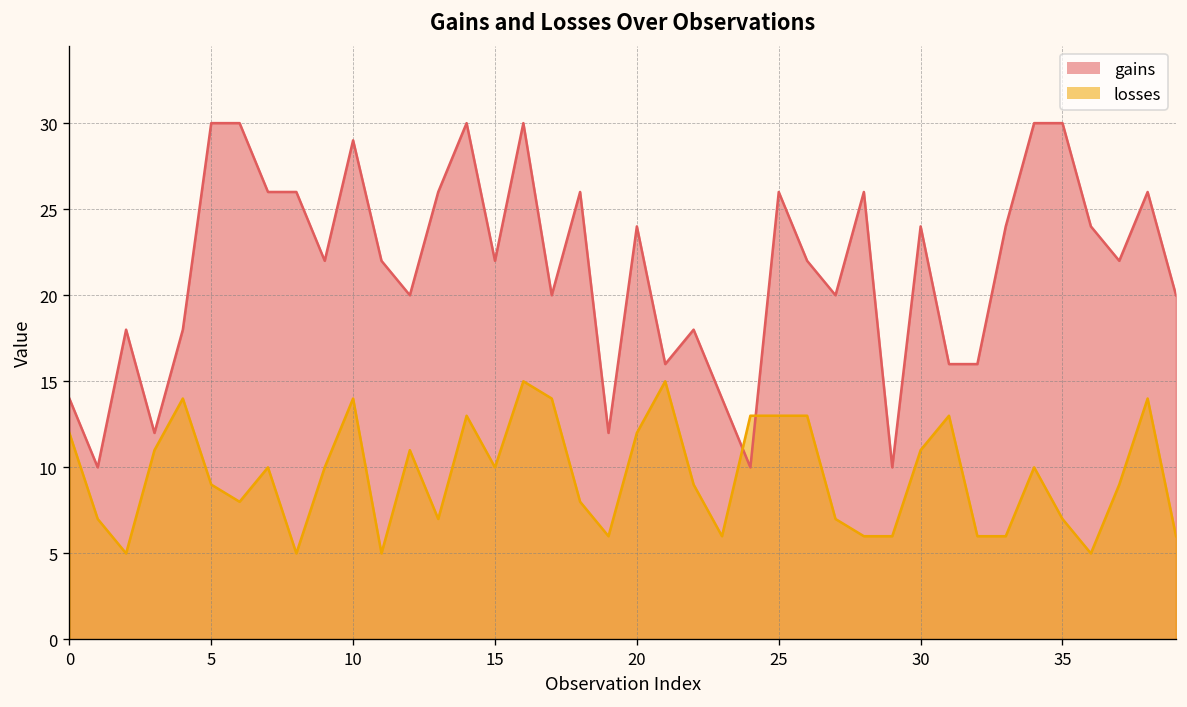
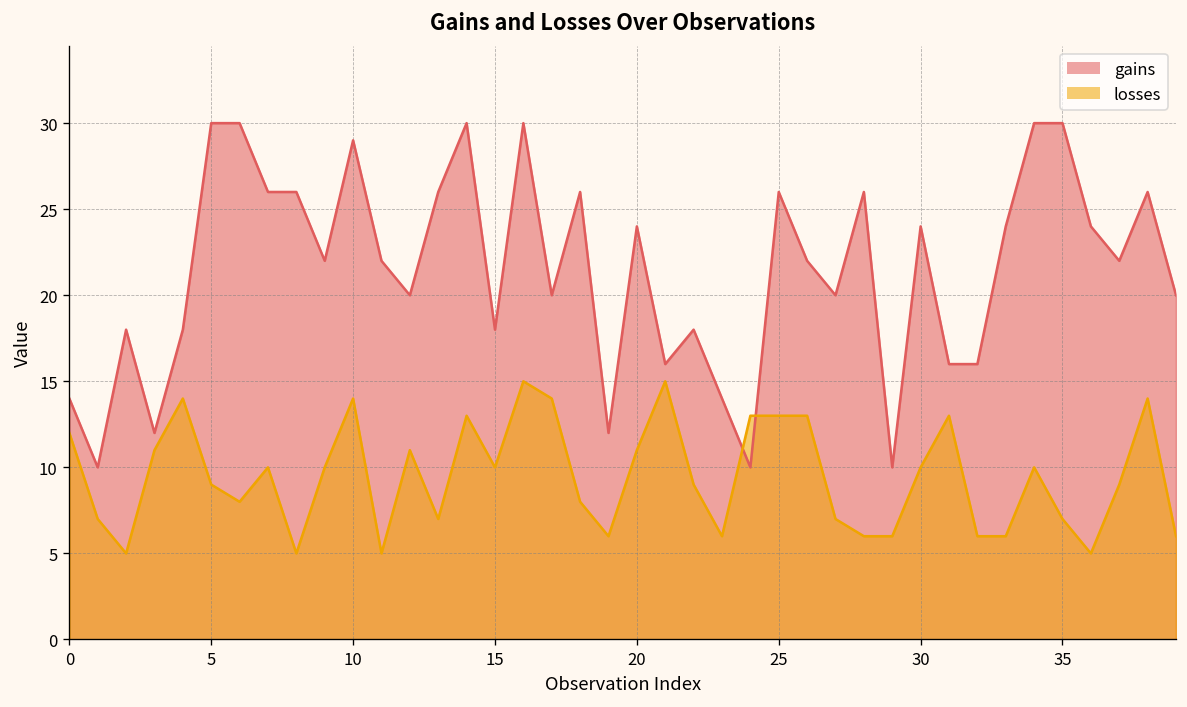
gains, 15: 22 -> 18
losses, 20: 12 -> 11
losses, 30: 11 -> 10
